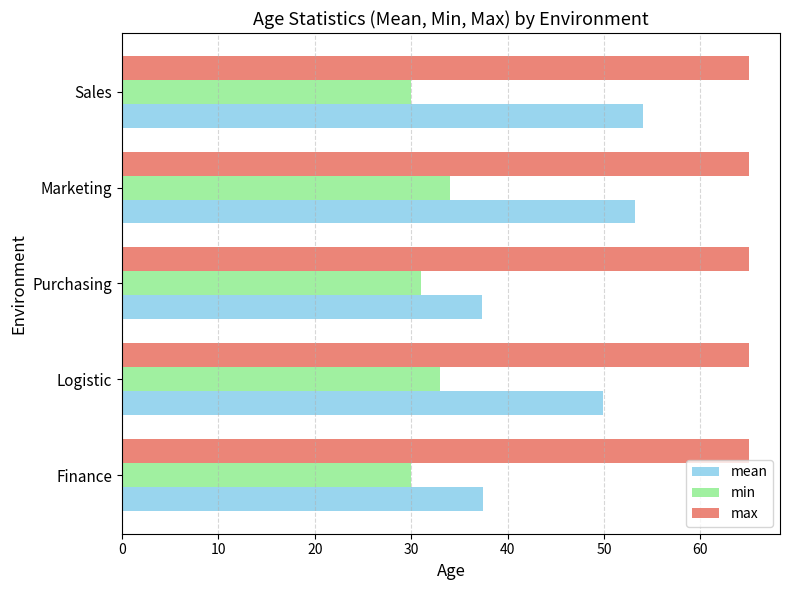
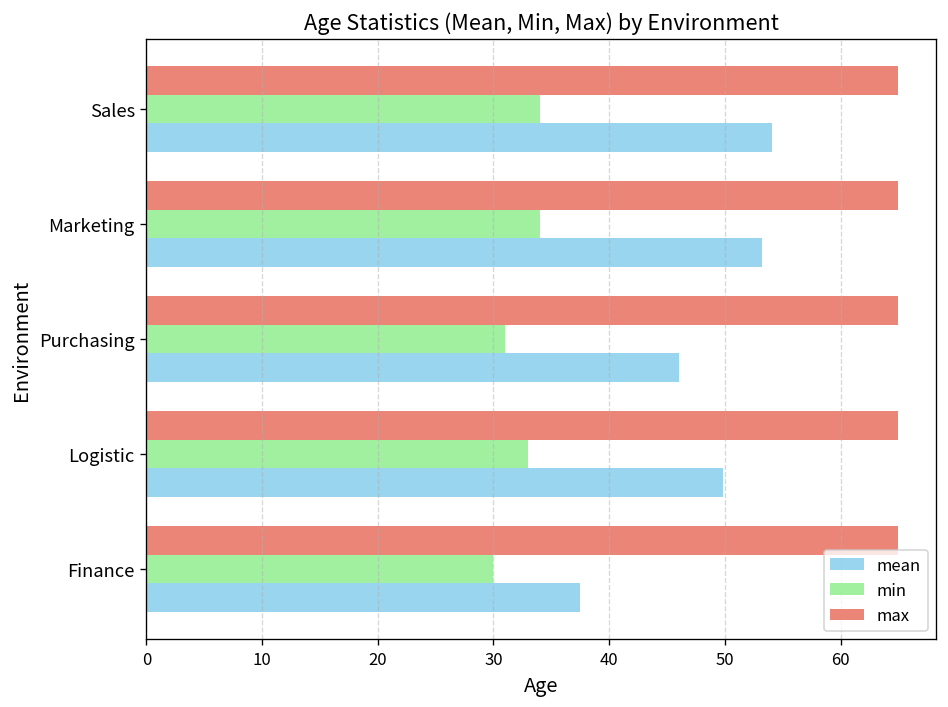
min, Sales: 30 -> 34
mean, Purchasing: 37 -> 46
